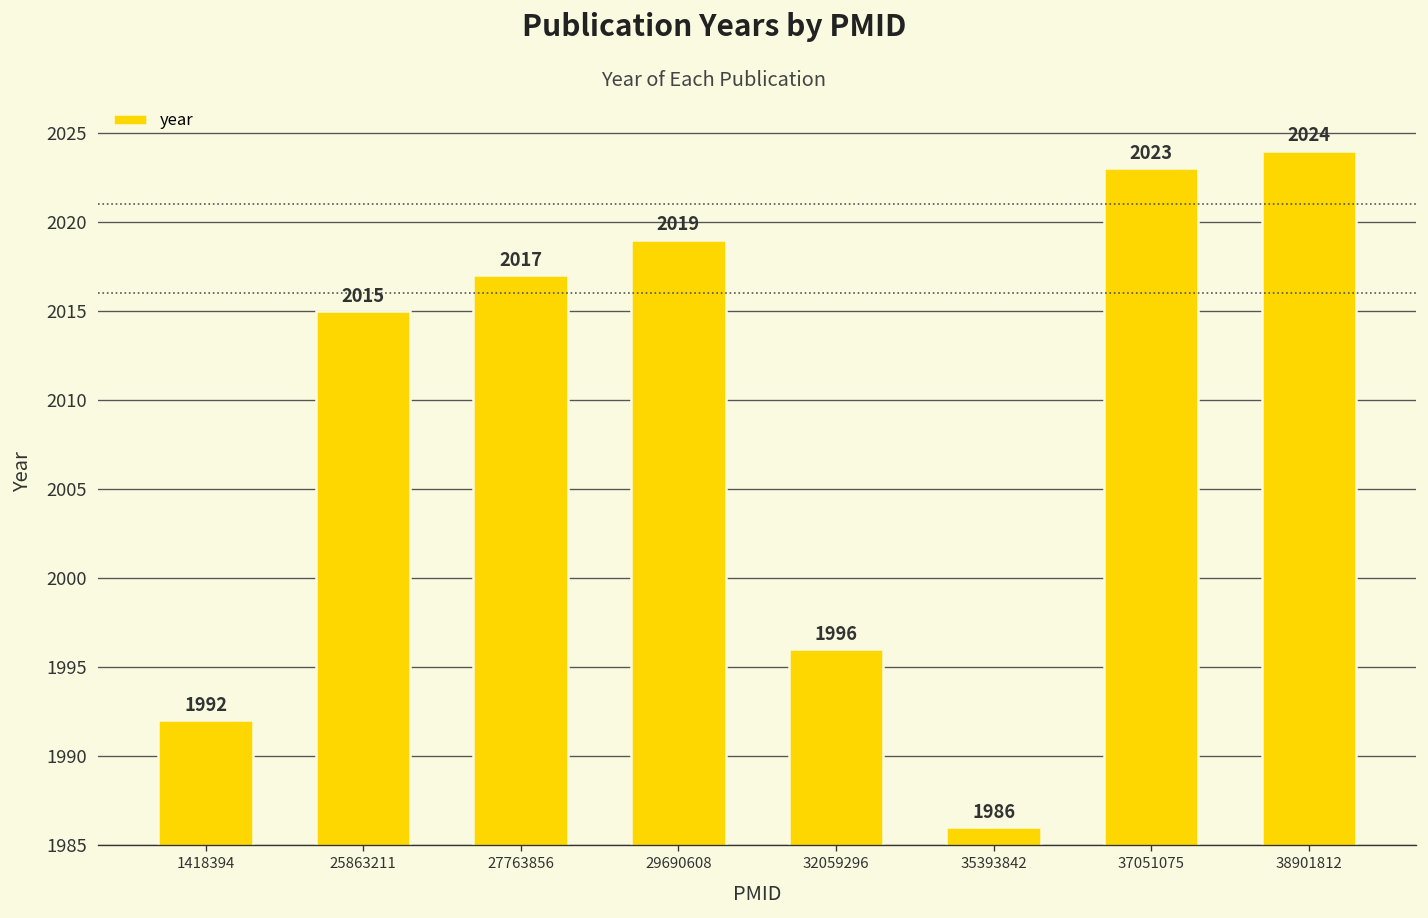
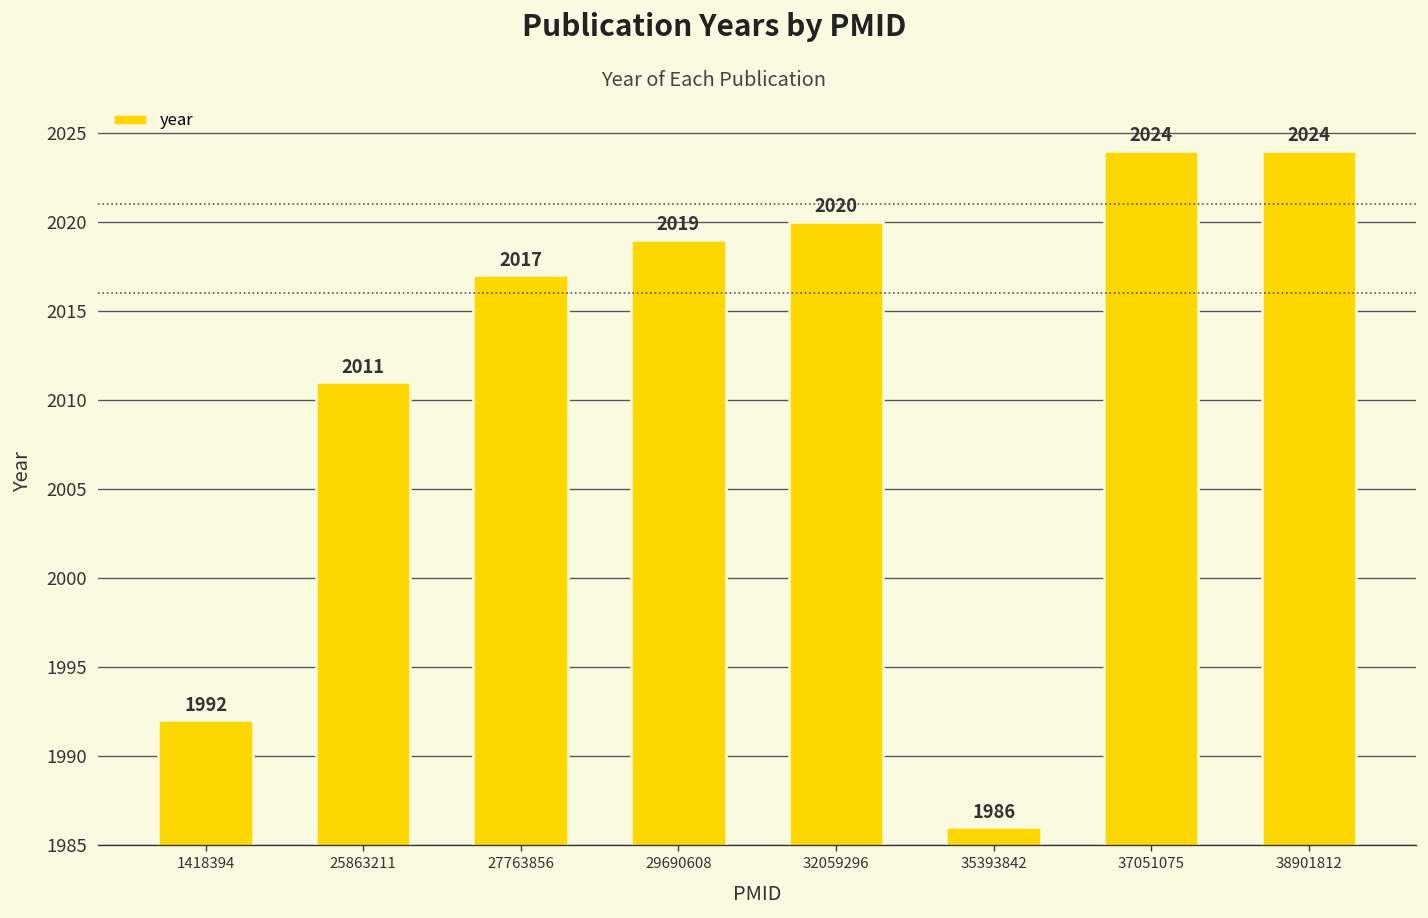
25863211: 2015 -> 2011
32059296: 1996 -> 2020
37051075: 2023 -> 2024
